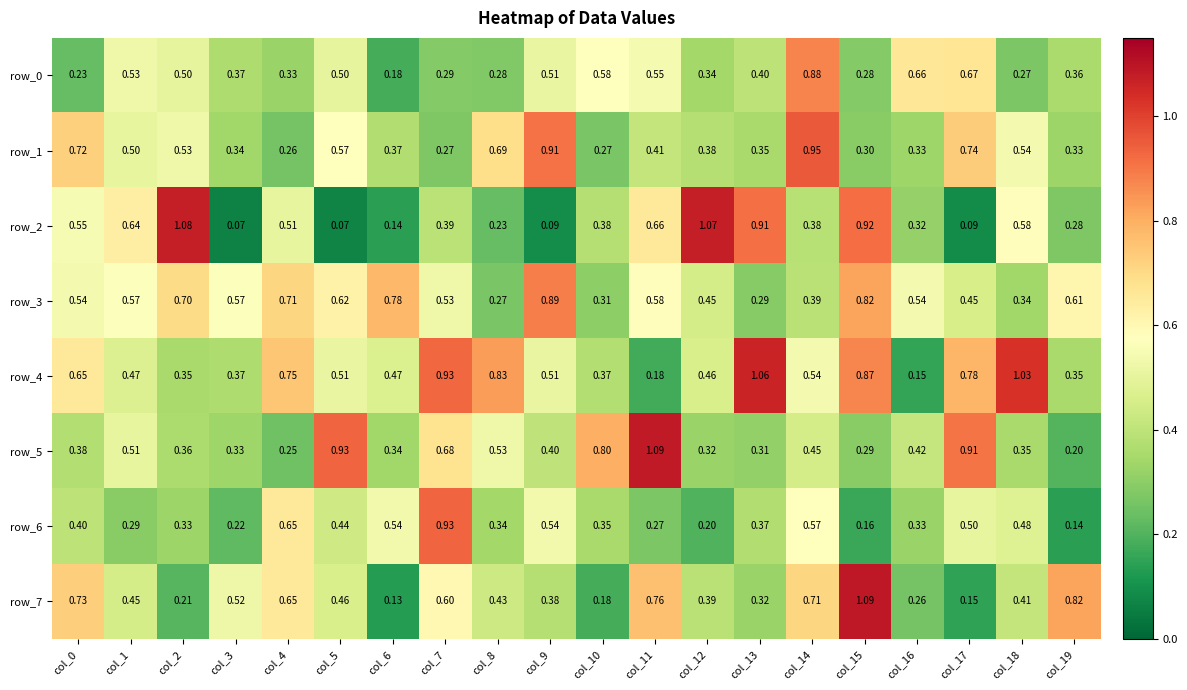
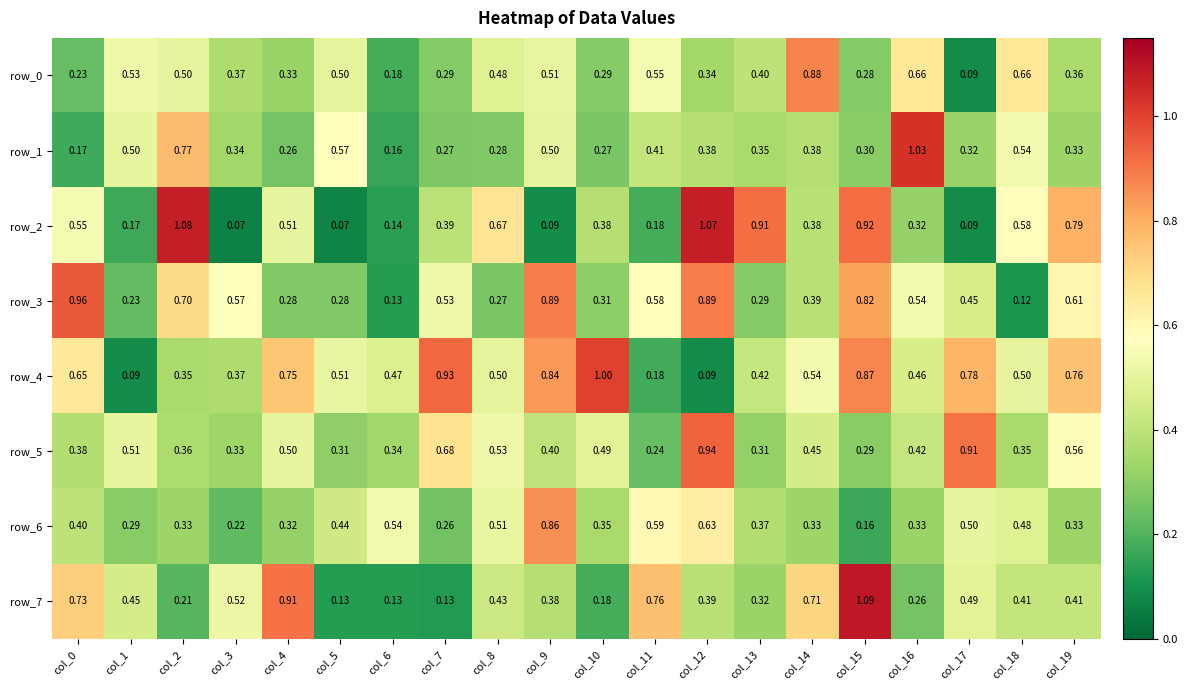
row_0, col_8: 0.28 -> 0.48
row_0, col_10: 0.58 -> 0.29
row_0, col_17: 0.67 -> 0.09
row_0, col_18: 0.27 -> 0.66
row_1, col_0: 0.72 -> 0.17
row_1, col_2: 0.53 -> 0.77
row_1, col_6: 0.37 -> 0.16
row_1, col_8: 0.69 -> 0.28
row_1, col_9: 0.91 -> 0.50
row_1, col_14: 0.95 -> 0.38
row_1, col_16: 0.33 -> 1.03
row_1, col_17: 0.74 -> 0.32
row_2, col_1: 0.64 -> 0.17
row_2, col_8: 0.23 -> 0.67
row_2, col_11: 0.66 -> 0.18
row_2, col_19: 0.28 -> 0.79
row_3, col_0: 0.54 -> 0.96
row_3, col_1: 0.57 -> 0.23
row_3, col_4: 0.71 -> 0.28
row_3, col_5: 0.62 -> 0.28
row_3, col_6: 0.78 -> 0.13
row_3, col_12: 0.45 -> 0.89
row_3, col_18: 0.34 -> 0.12
row_4, col_1: 0.47 -> 0.09
row_4, col_8: 0.83 -> 0.50
row_4, col_9: 0.51 -> 0.84
row_4, col_10: 0.37 -> 1.00
row_4, col_12: 0.46 -> 0.09
row_4, col_13: 1.06 -> 0.42
row_4, col_16: 0.15 -> 0.46
row_4, col_18: 1.03 -> 0.50
row_4, col_19: 0.35 -> 0.76
row_5, col_4: 0.25 -> 0.50
row_5, col_5: 0.93 -> 0.31
row_5, col_10: 0.80 -> 0.49
row_5, col_11: 1.09 -> 0.24
row_5, col_12: 0.32 -> 0.94
row_5, col_19: 0.20 -> 0.56
row_6, col_4: 0.65 -> 0.32
row_6, col_7: 0.93 -> 0.26
row_6, col_8: 0.34 -> 0.51
row_6, col_9: 0.54 -> 0.86
row_6, col_11: 0.27 -> 0.59
row_6, col_12: 0.20 -> 0.63
row_6, col_14: 0.57 -> 0.33
row_6, col_19: 0.14 -> 0.33
row_7, col_4: 0.65 -> 0.91
row_7, col_5: 0.46 -> 0.13
row_7, col_7: 0.60 -> 0.13
row_7, col_17: 0.15 -> 0.49
row_7, col_19: 0.82 -> 0.41
